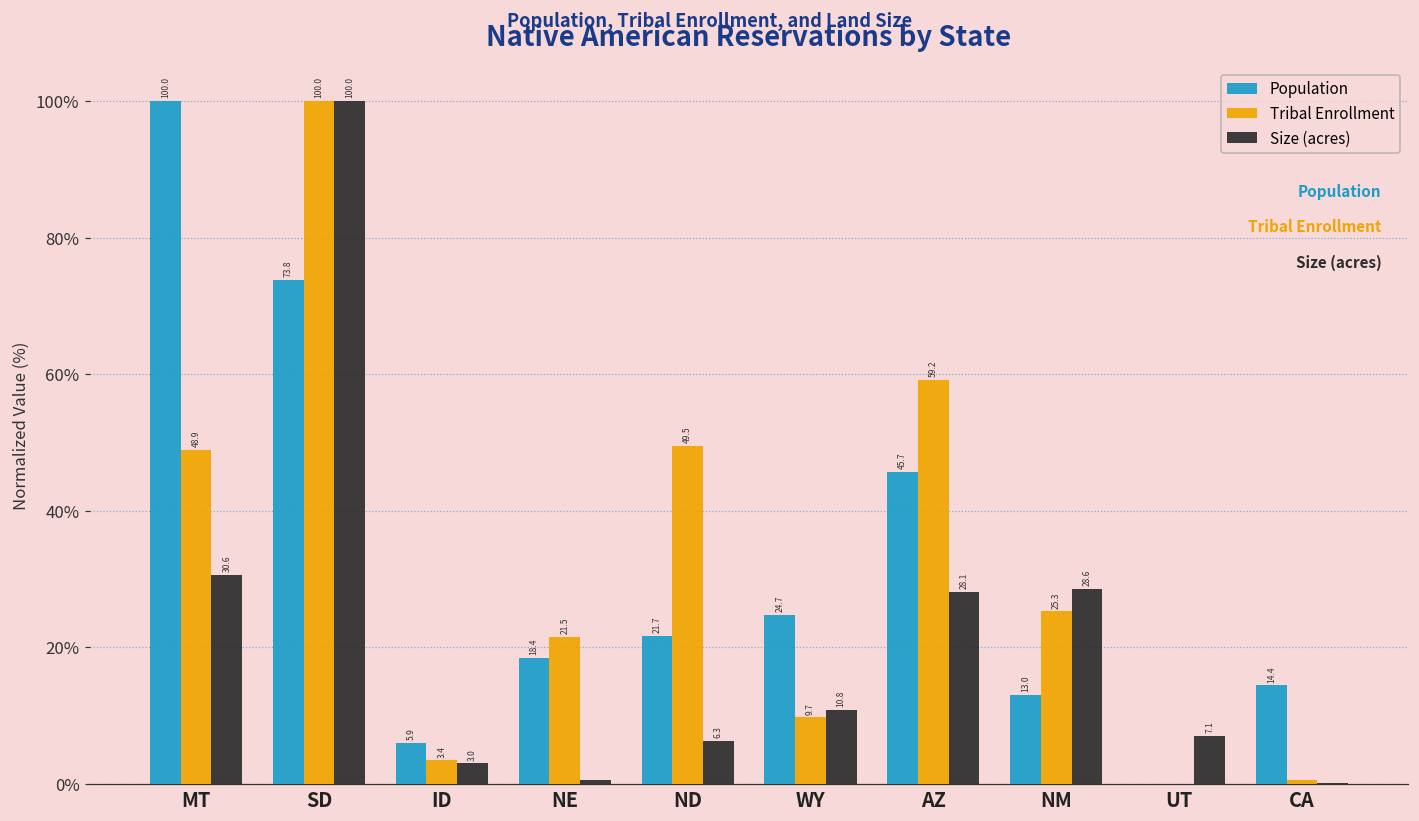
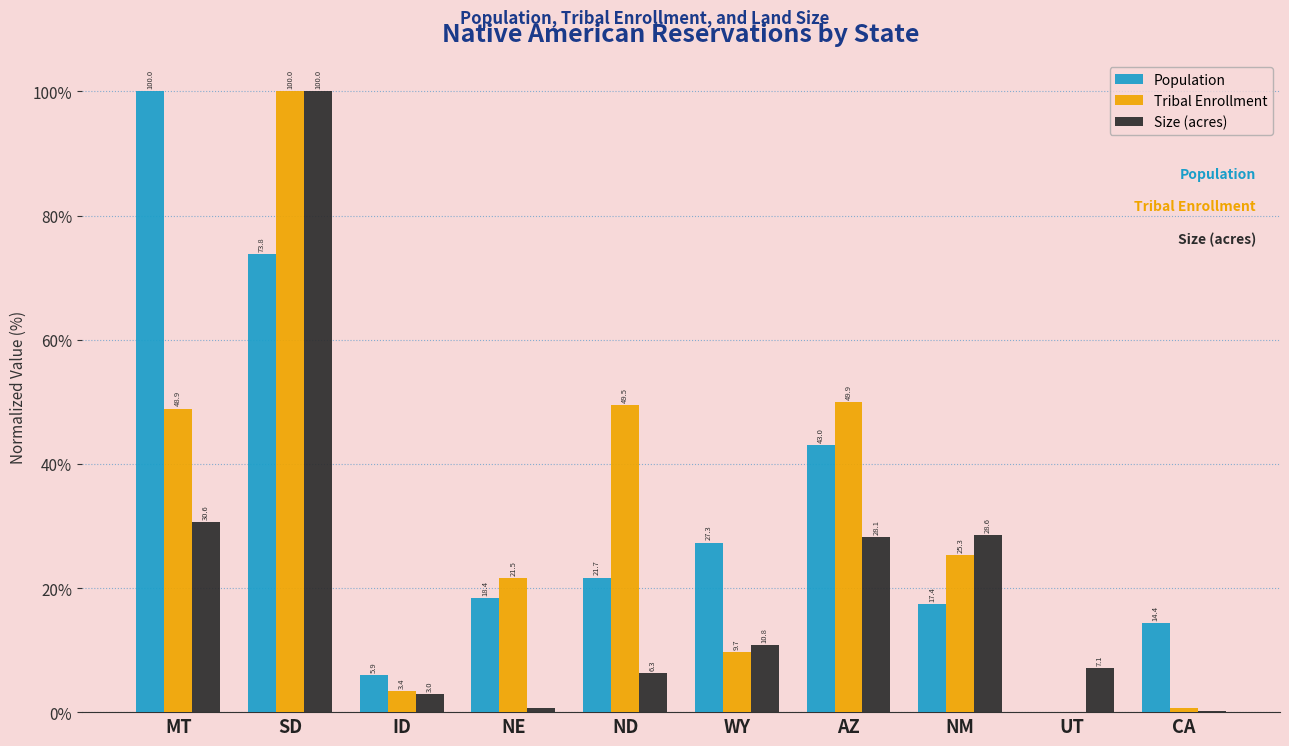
Population, WY: 24.7 -> 27.3
Population, AZ: 45.7 -> 43.0
Tribal Enrollment, AZ: 59.2 -> 49.9
Population, NM: 13.0 -> 17.4
